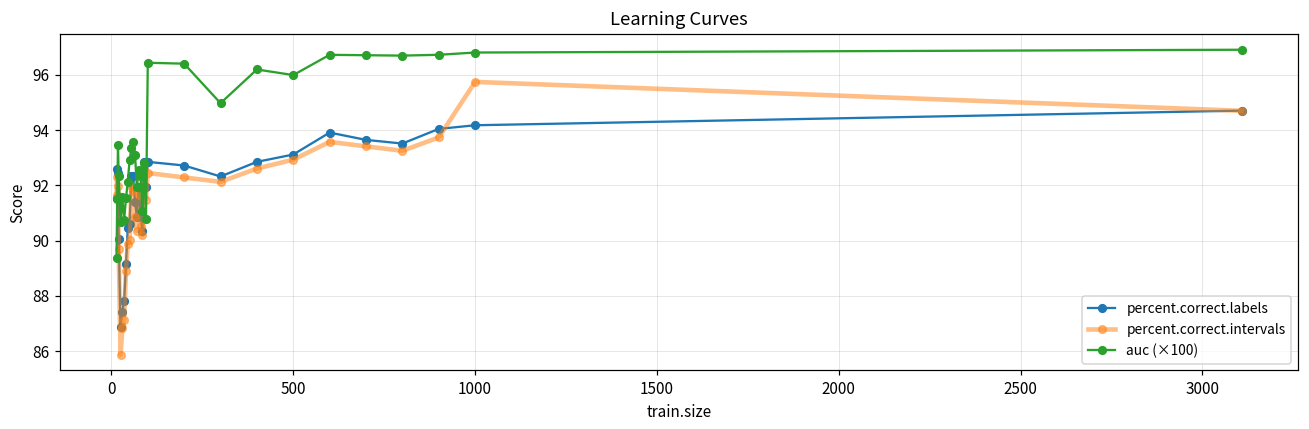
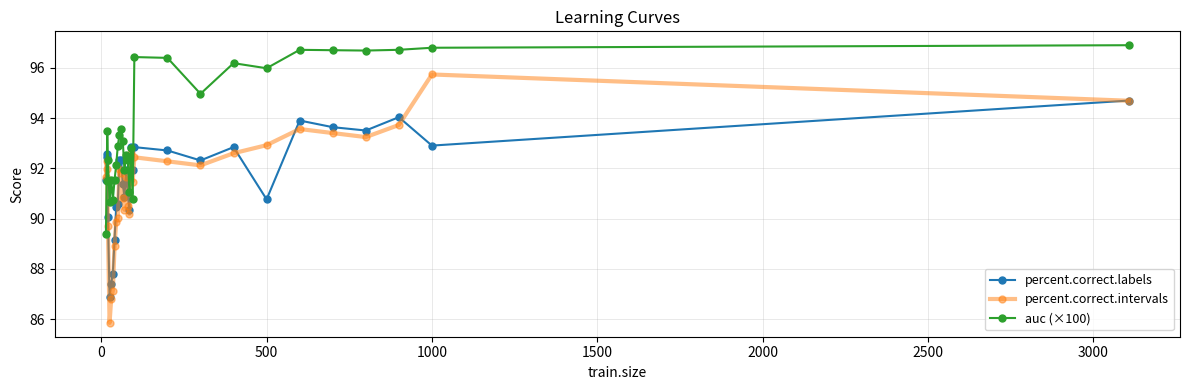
percent.correct.labels, 500: 93.1 -> 90.8
percent.correct.labels, 1000: 94.2 -> 92.9
